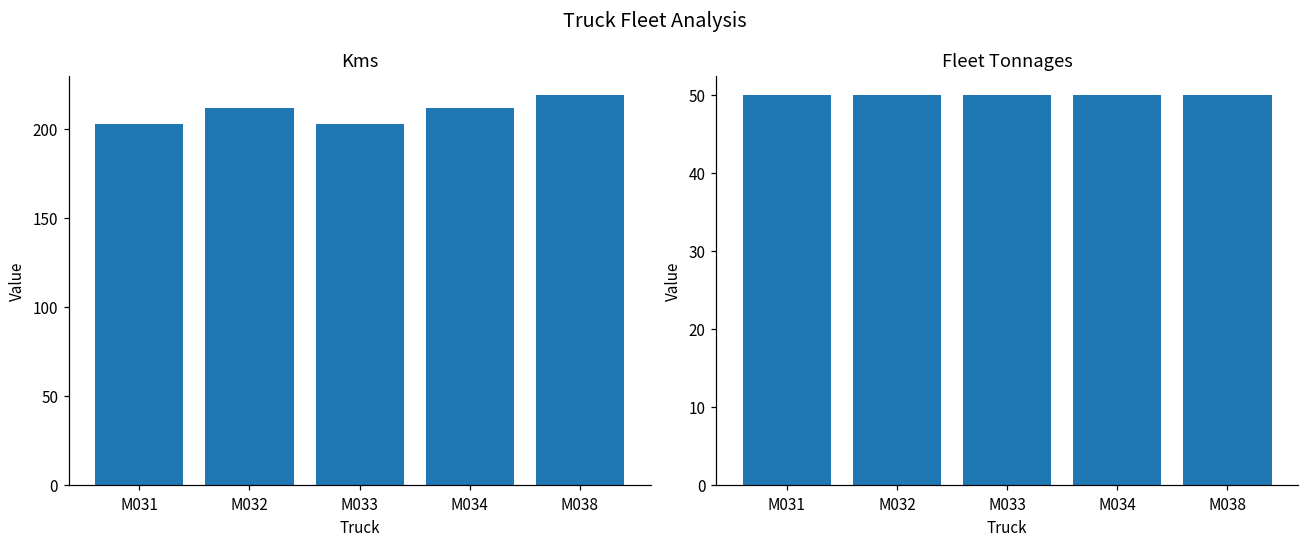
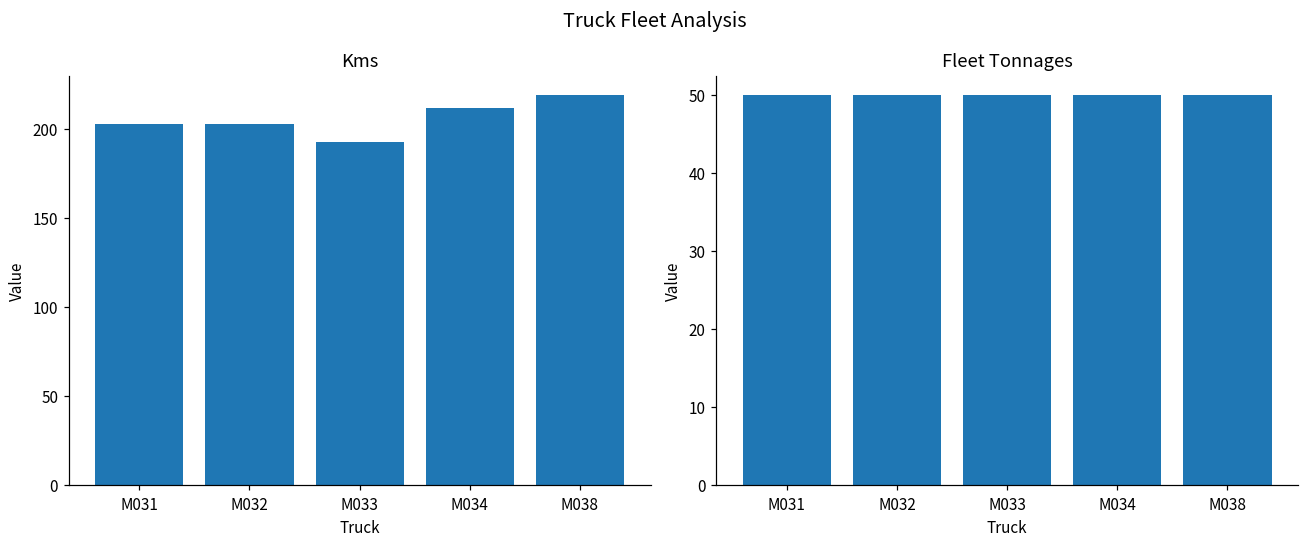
Kms, M032: 212 -> 203
Kms, M033: 203 -> 193
